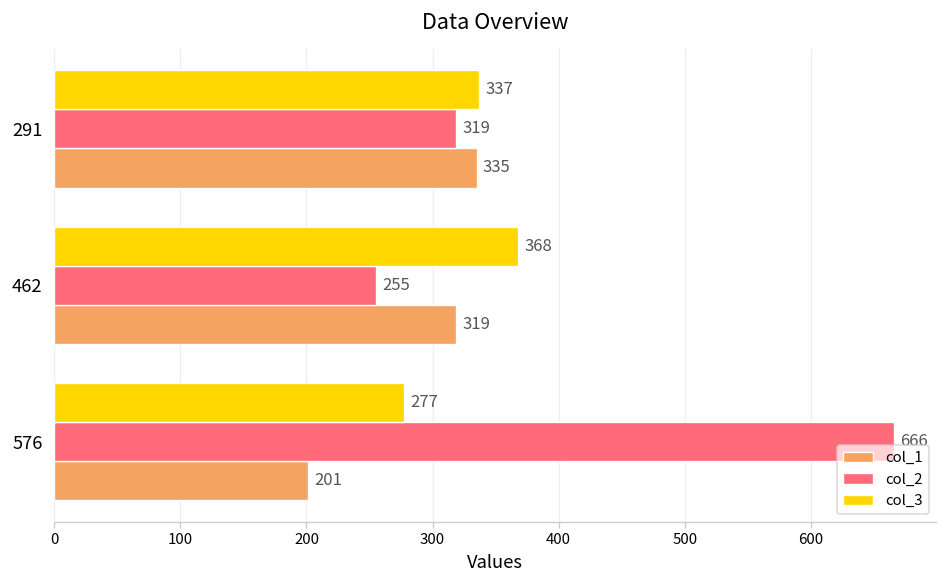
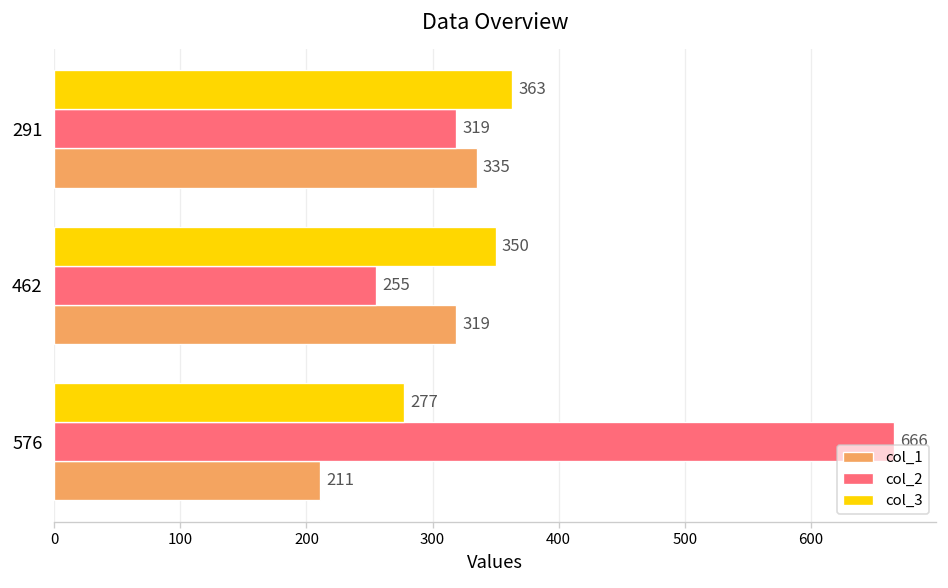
col_3, 291: 337 -> 363
col_3, 462: 368 -> 350
col_1, 576: 201 -> 211
